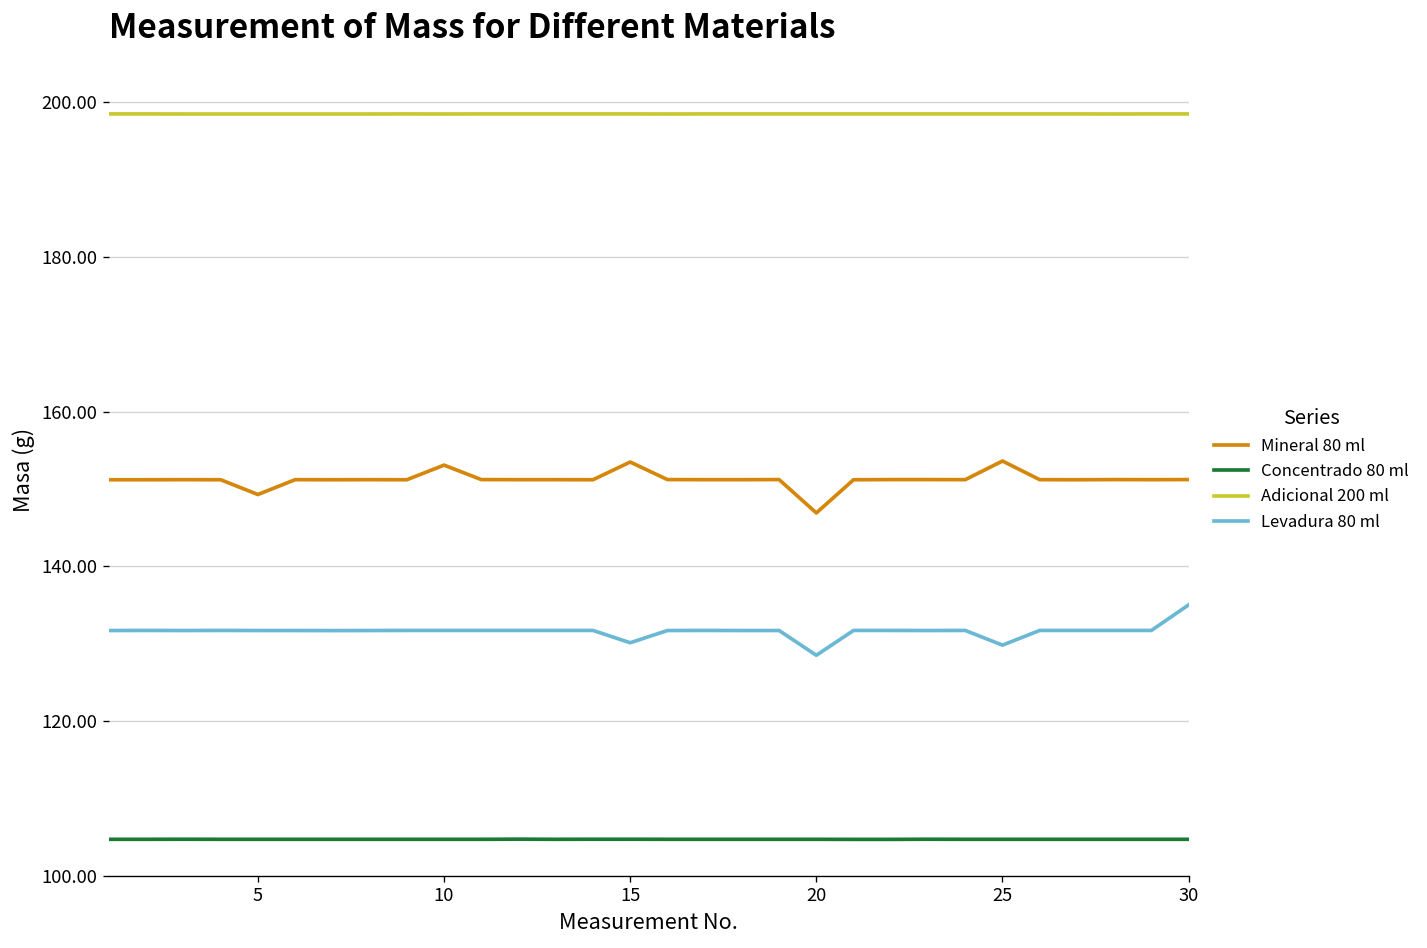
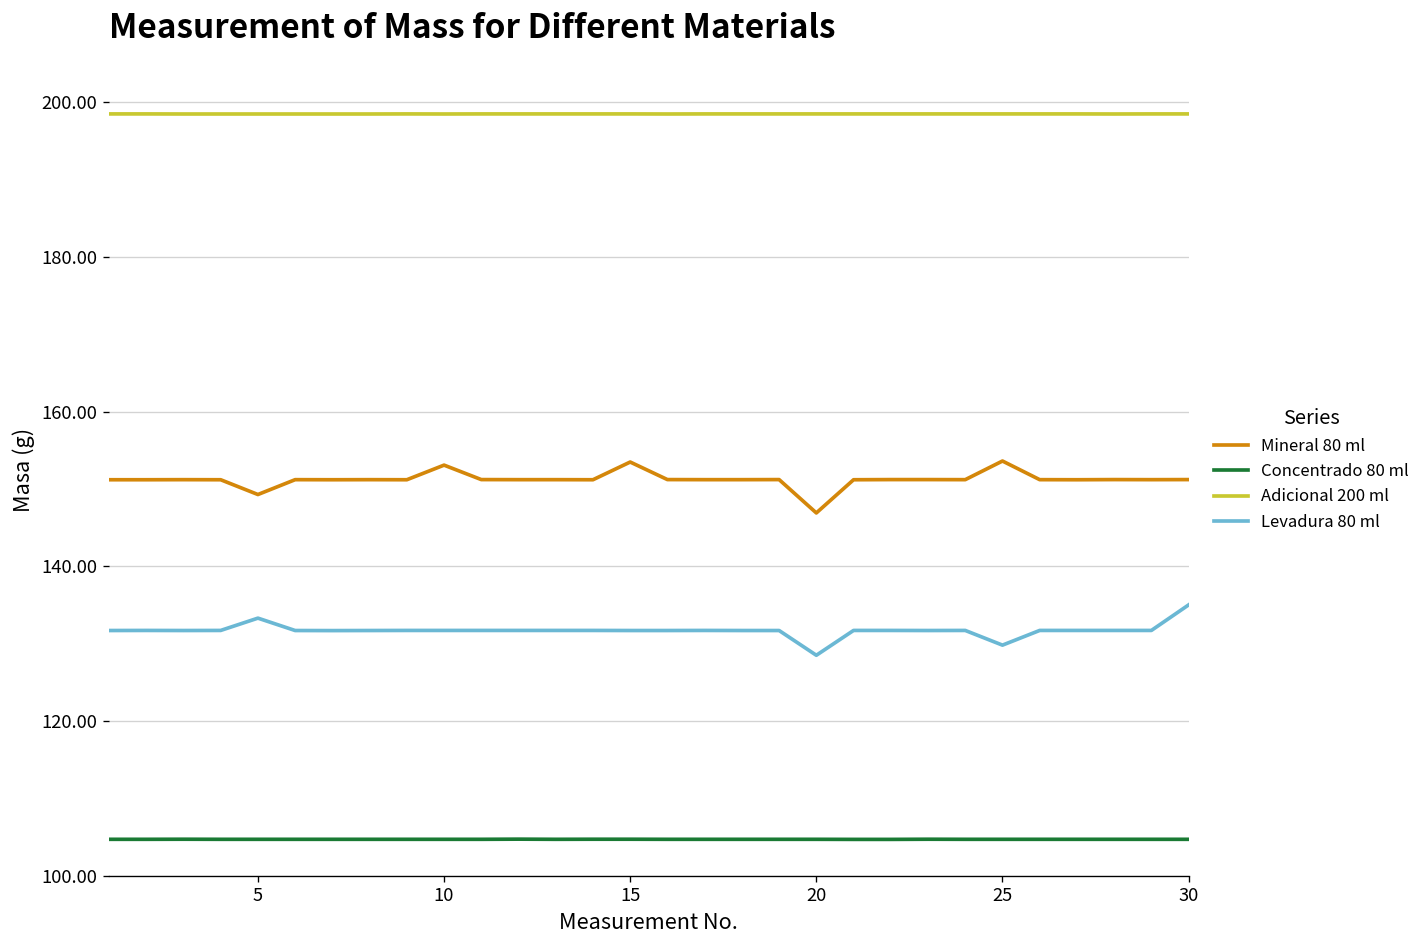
Levadura 80 ml, 5: 132 -> 133
Levadura 80 ml, 15: 130 -> 132
